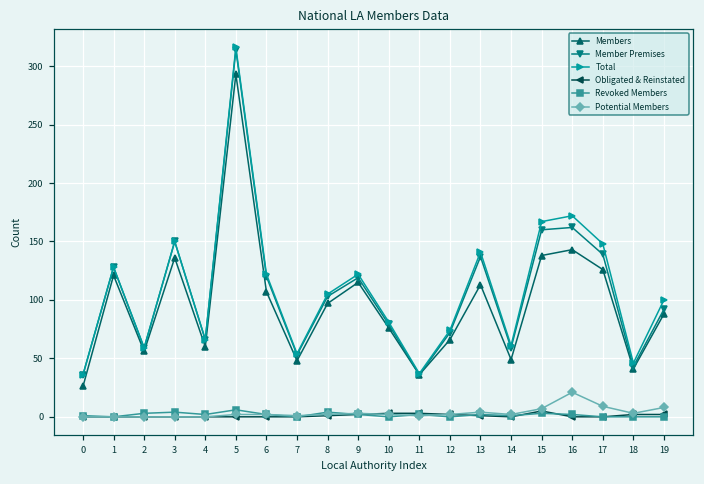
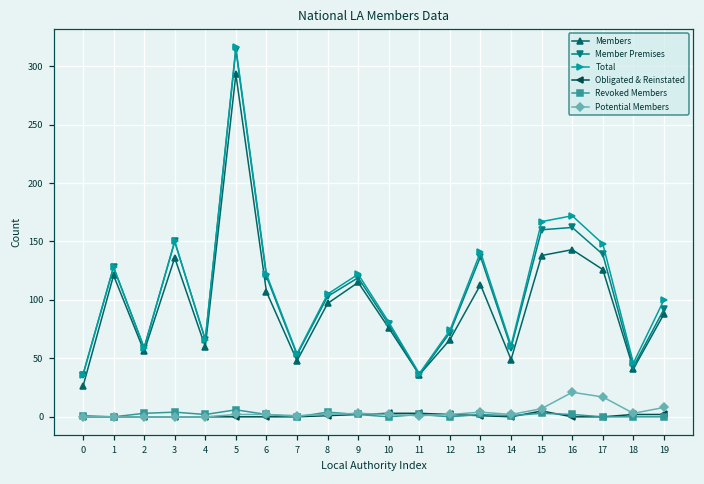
Potential Members, 17: 9 -> 17
